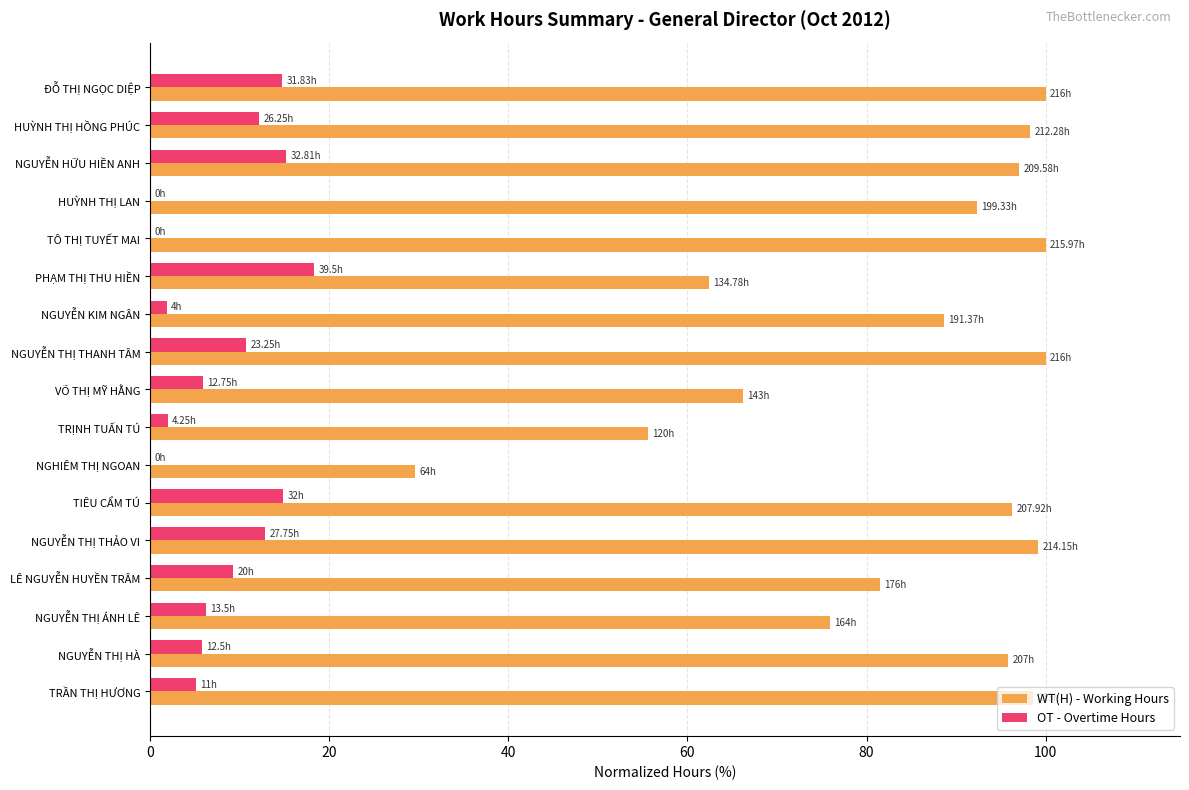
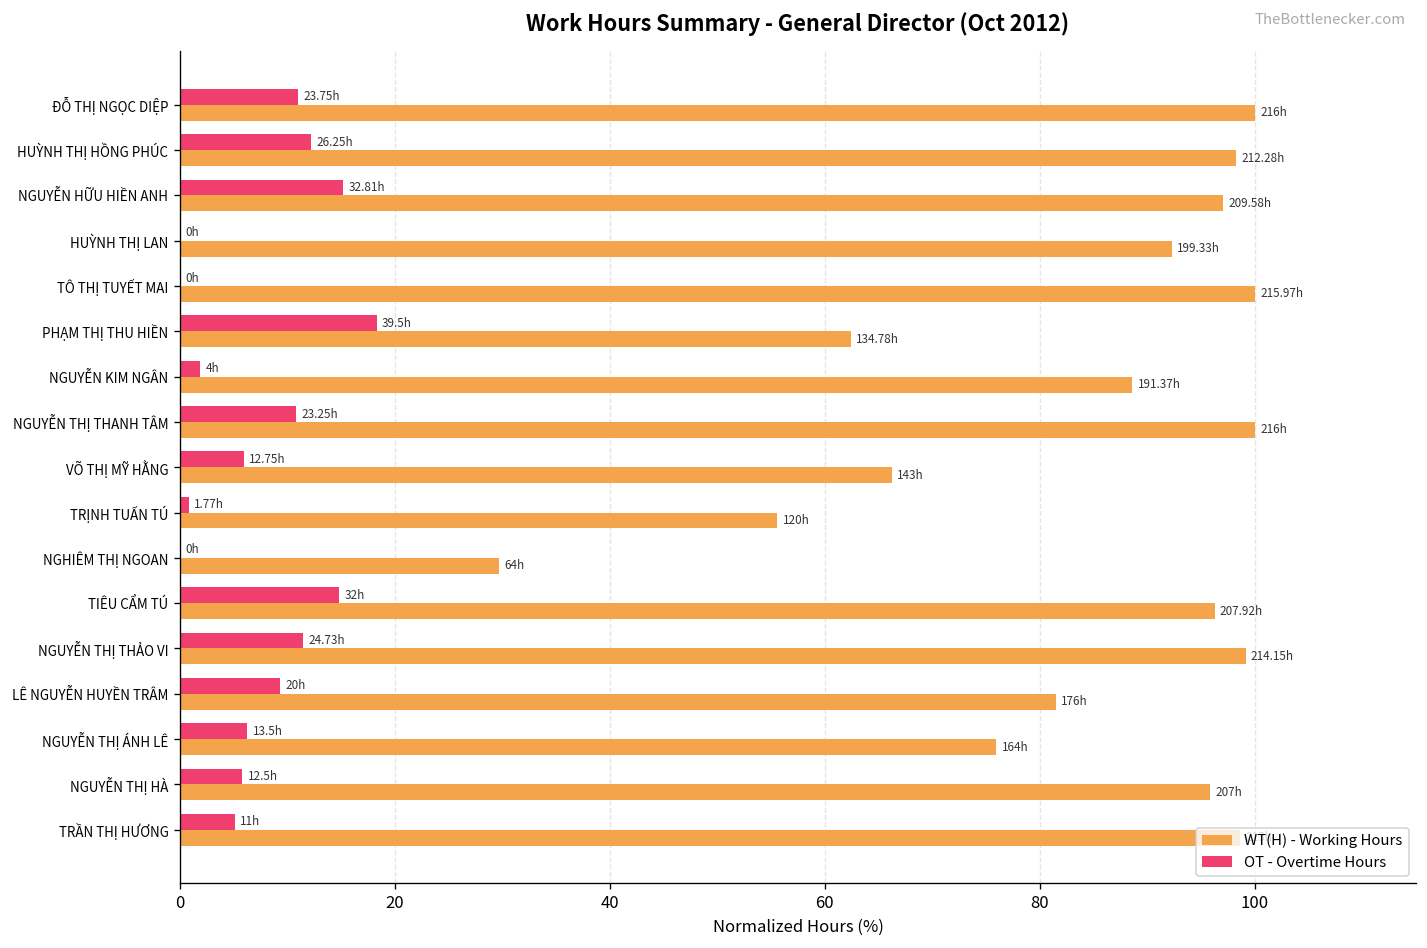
OT - Overtime Hours, ĐỖ THỊ NGỌC DIỆP: 31.83h -> 23.75h
OT - Overtime Hours, TRỊNH TUẤN TÚ: 4.25h -> 1.77h
OT - Overtime Hours, NGUYỄN THỊ THẢO VI: 27.75h -> 24.73h
